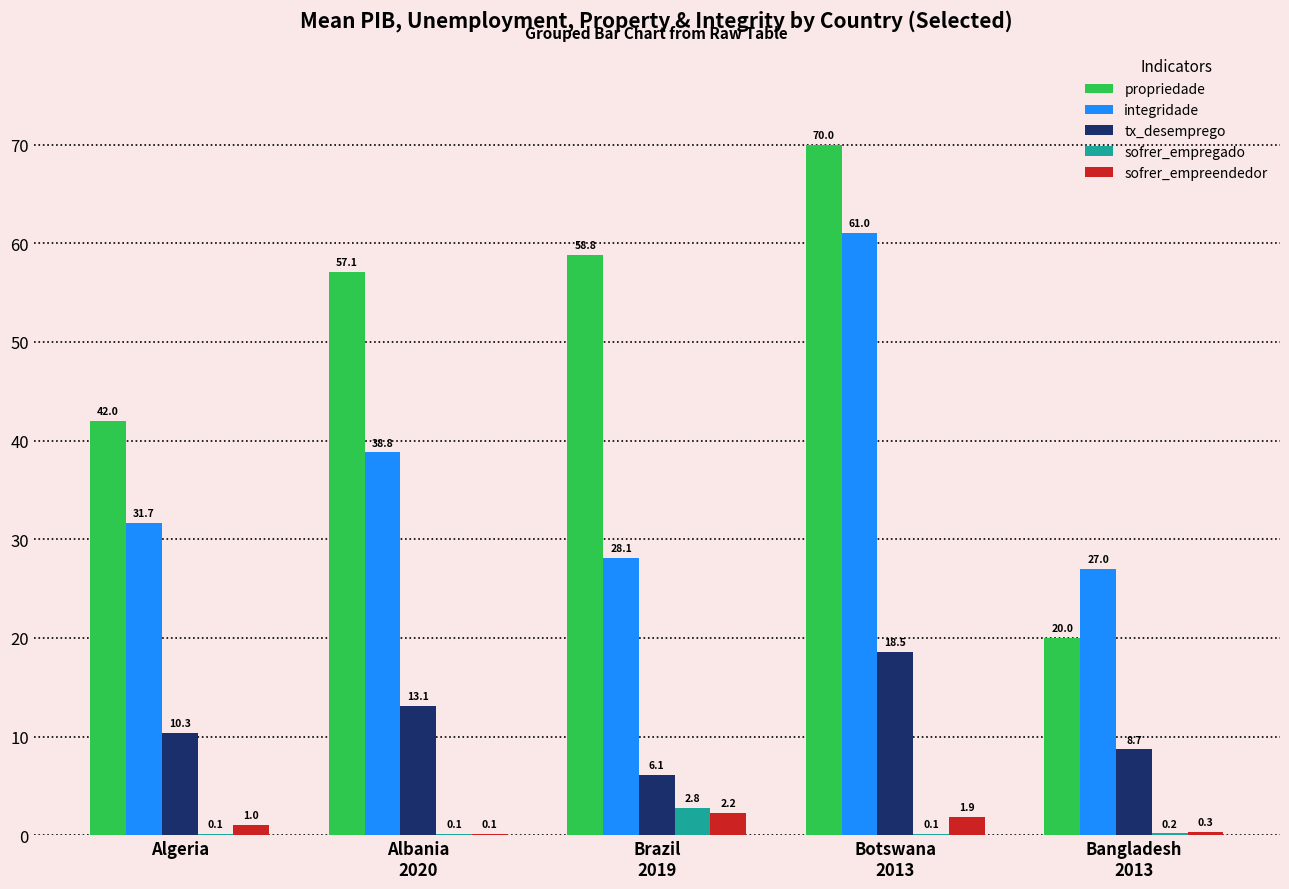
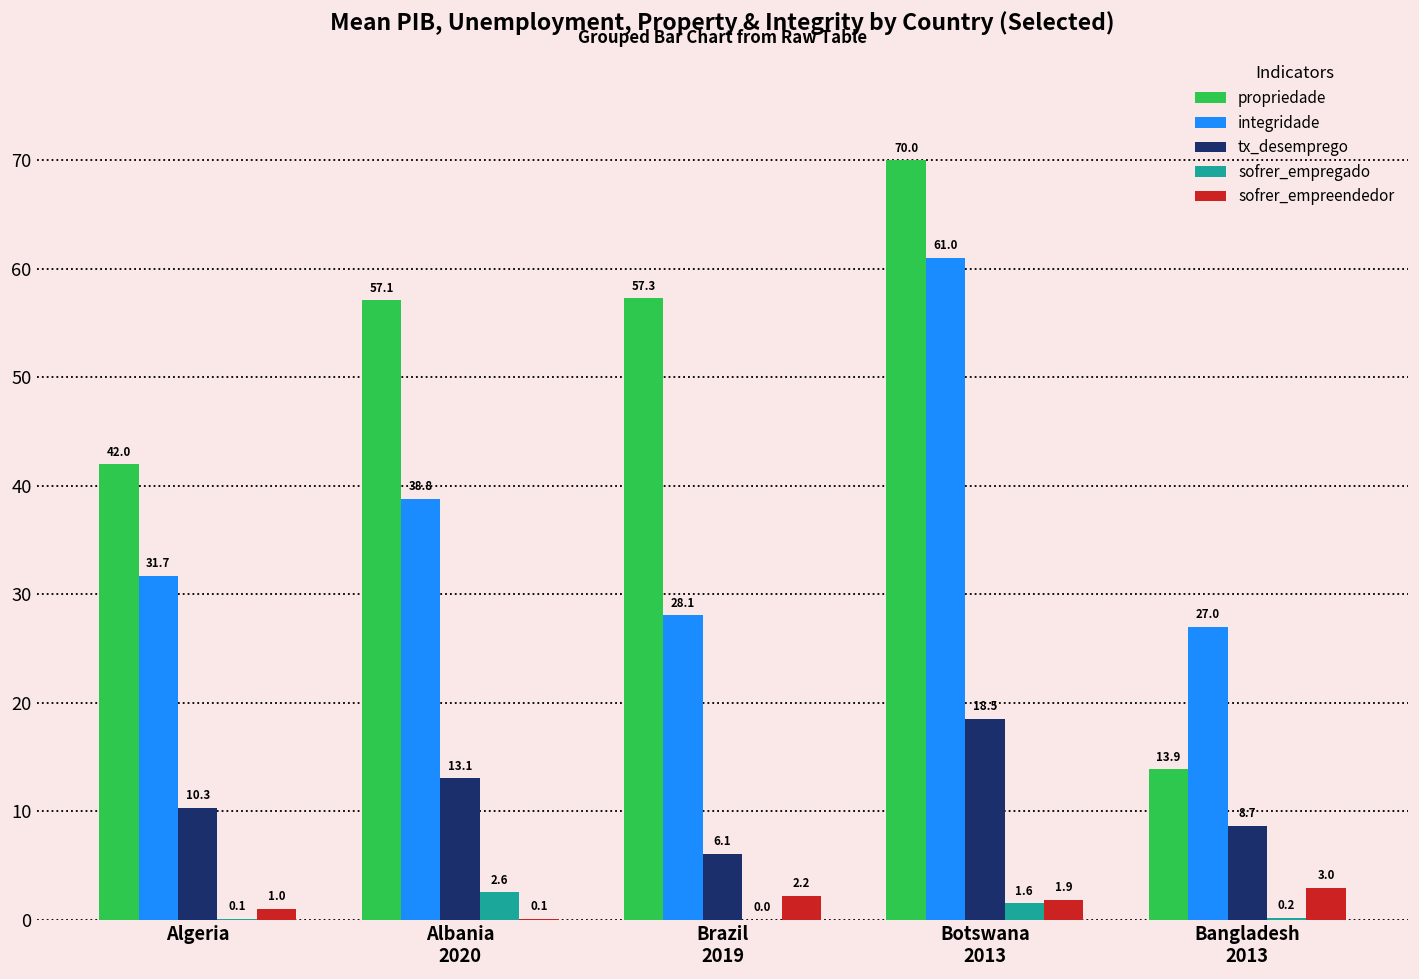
sofrer_empregado, Albania 2020: 0.1 -> 2.6
propriedade, Brazil 2019: 58.8 -> 57.3
sofrer_empregado, Brazil 2019: 2.8 -> 0.0
sofrer_empregado, Botswana 2013: 0.1 -> 1.6
propriedade, Bangladesh 2013: 20.0 -> 13.9
sofrer_empreendedor, Bangladesh 2013: 0.3 -> 3.0
